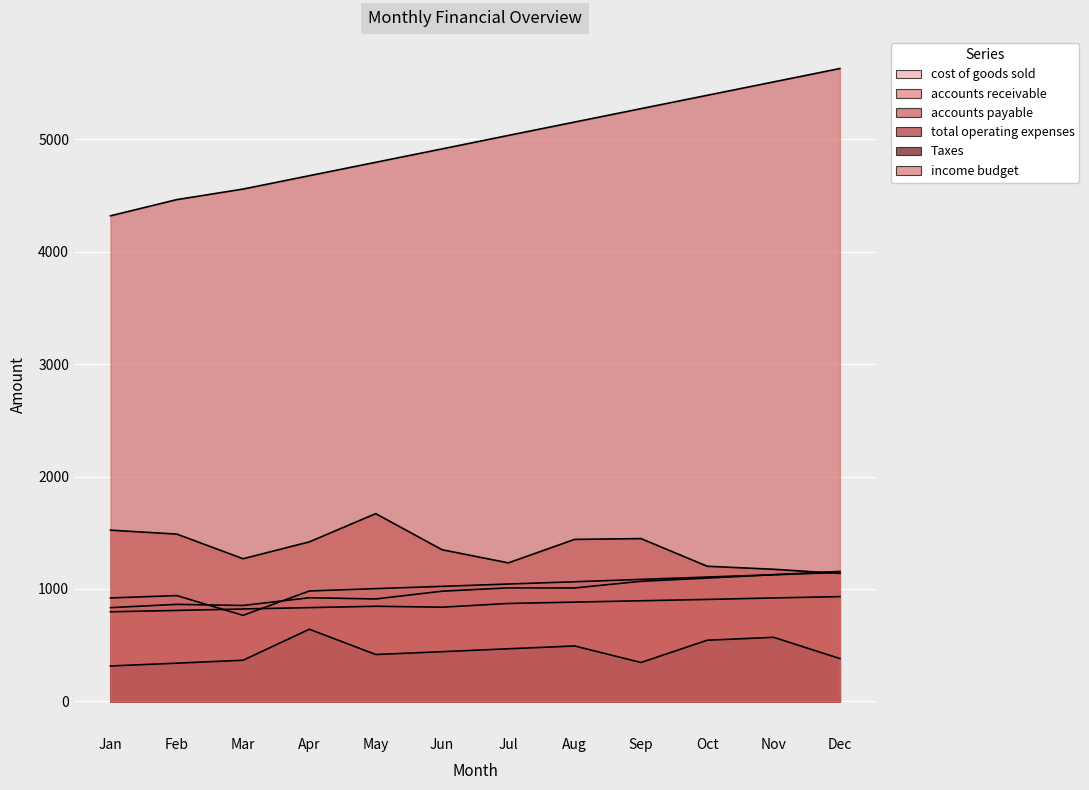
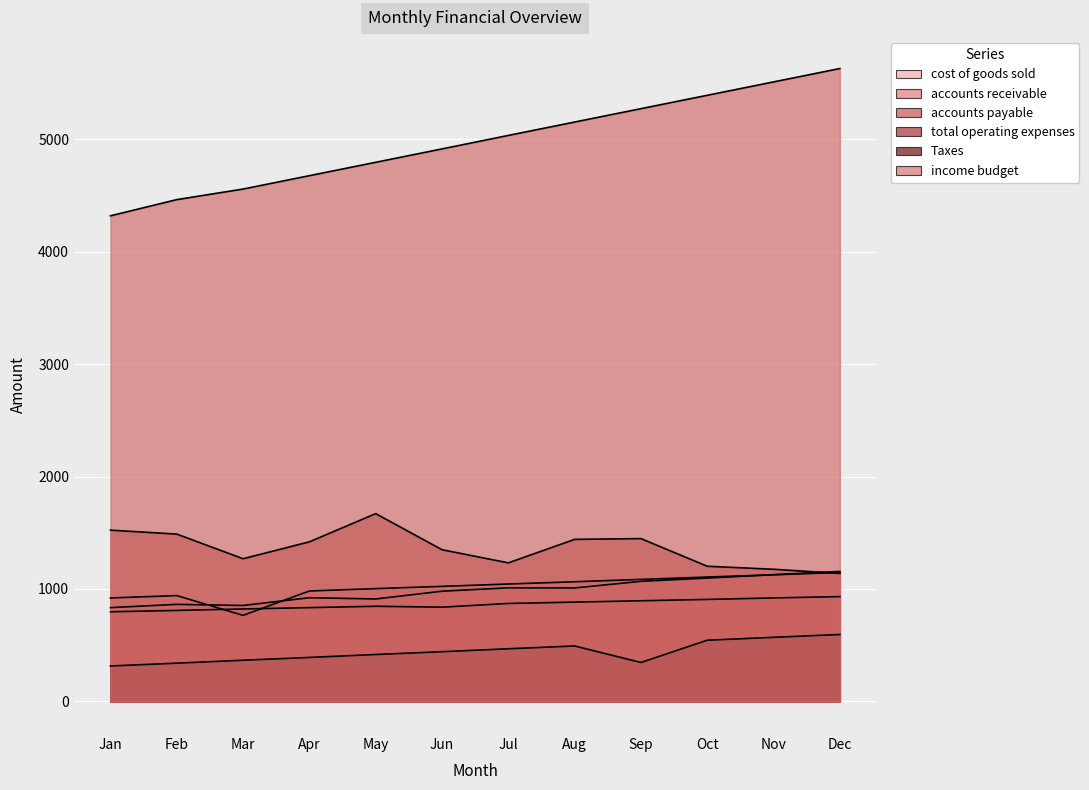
Taxes, Apr: 640 -> 390
Taxes, Dec: 380 -> 600
